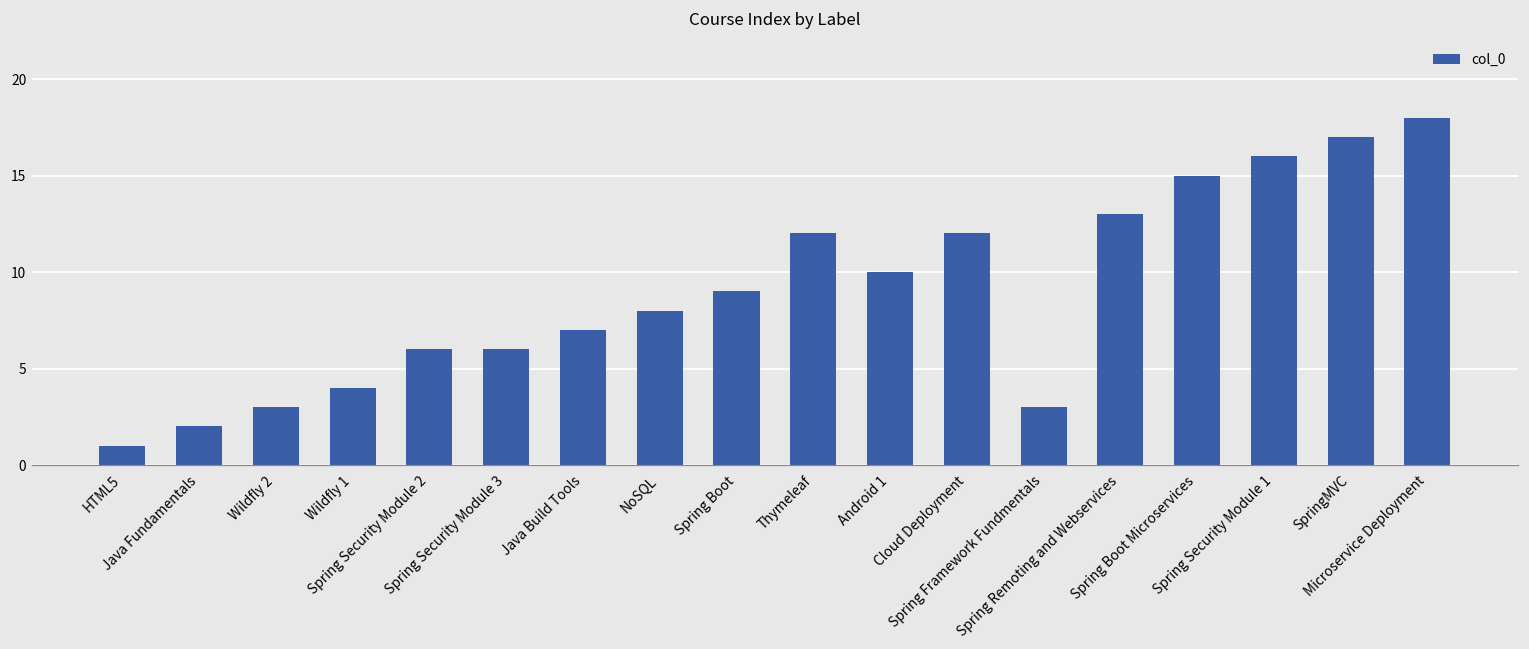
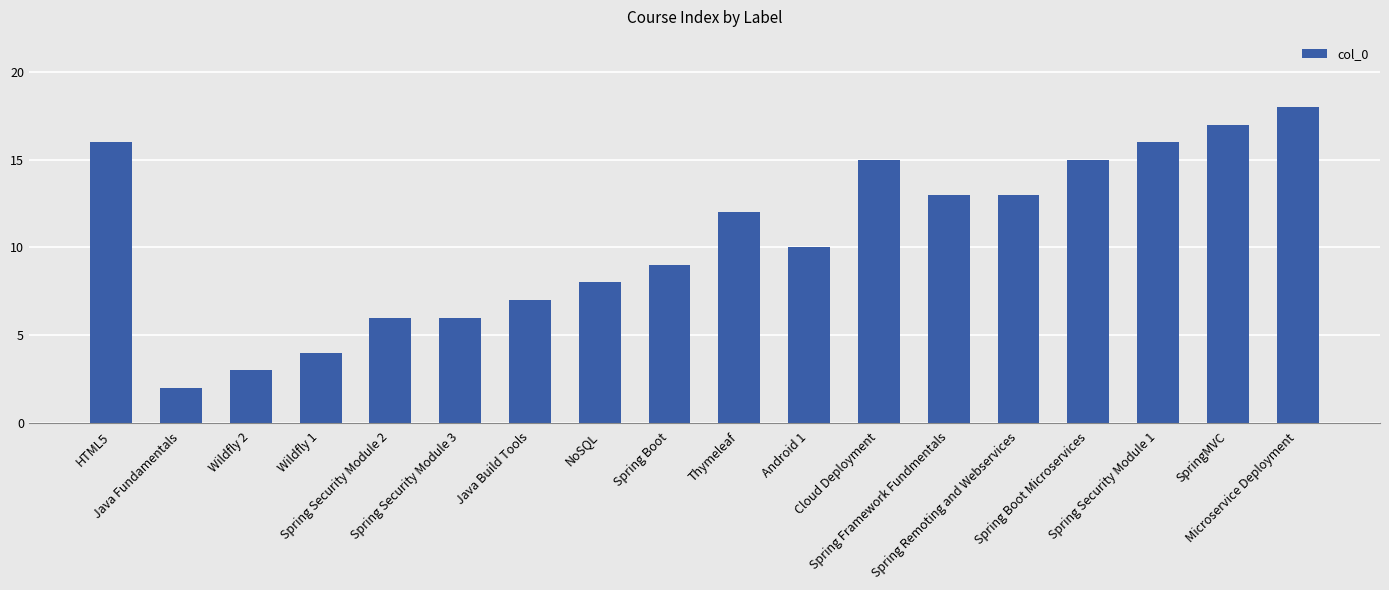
HTML5: 1 -> 16
Cloud Deployment: 12 -> 15
Spring Framework Fundmentals: 3 -> 13
